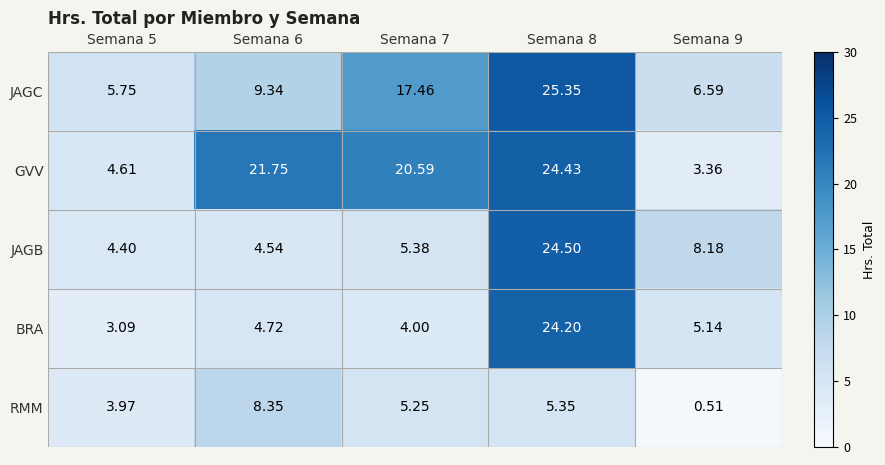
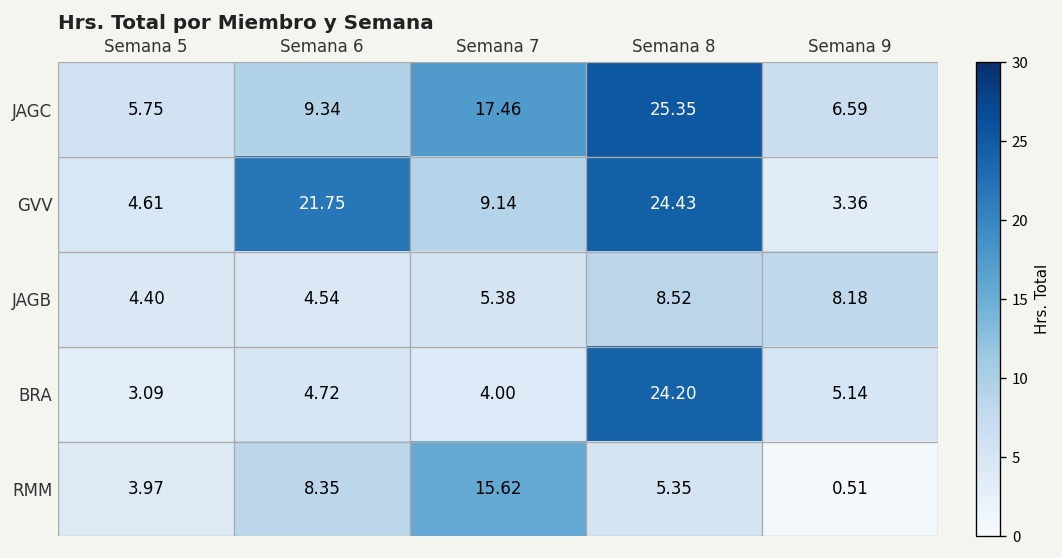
GVV, Semana 7: 20.59 -> 9.14
JAGB, Semana 8: 24.50 -> 8.52
RMM, Semana 7: 5.25 -> 15.62
